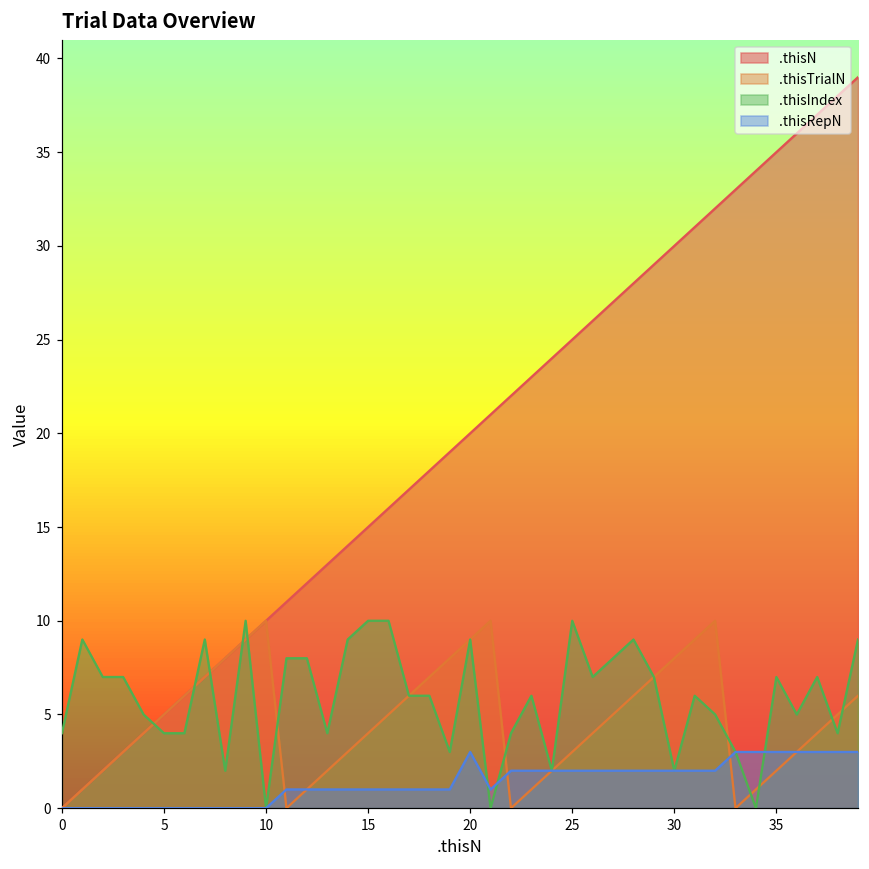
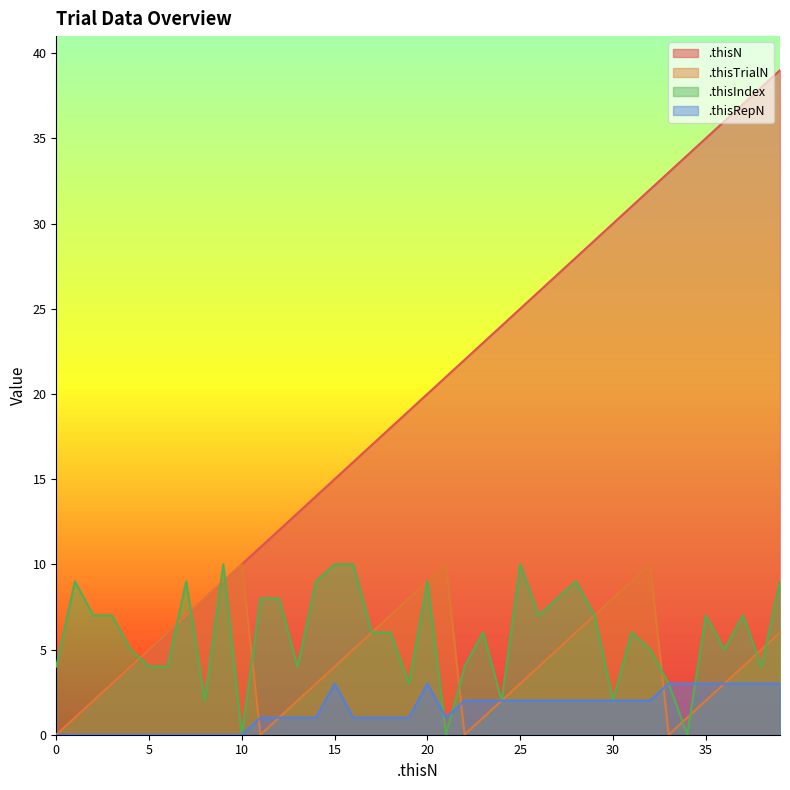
.thisRepN, 15: 1 -> 3
